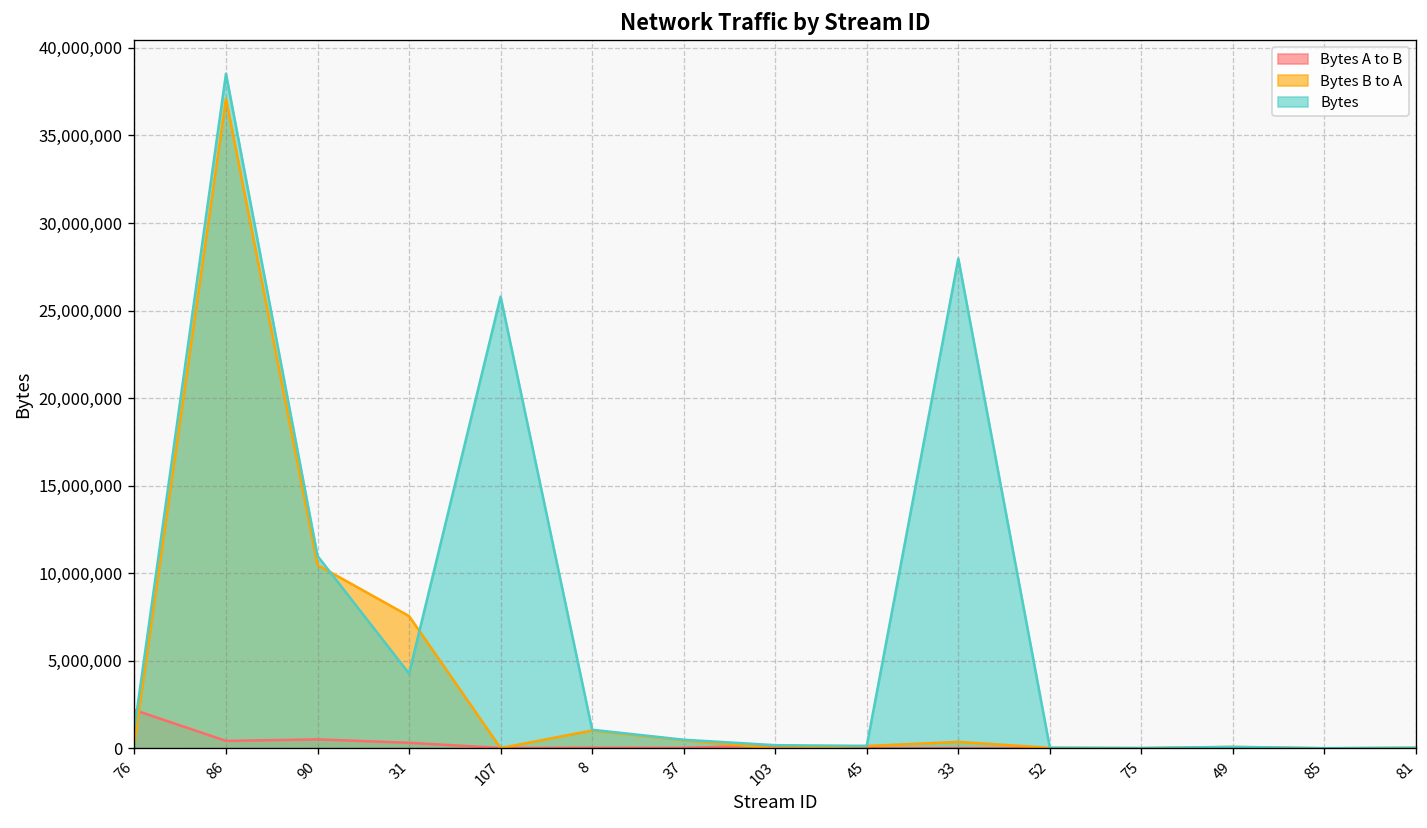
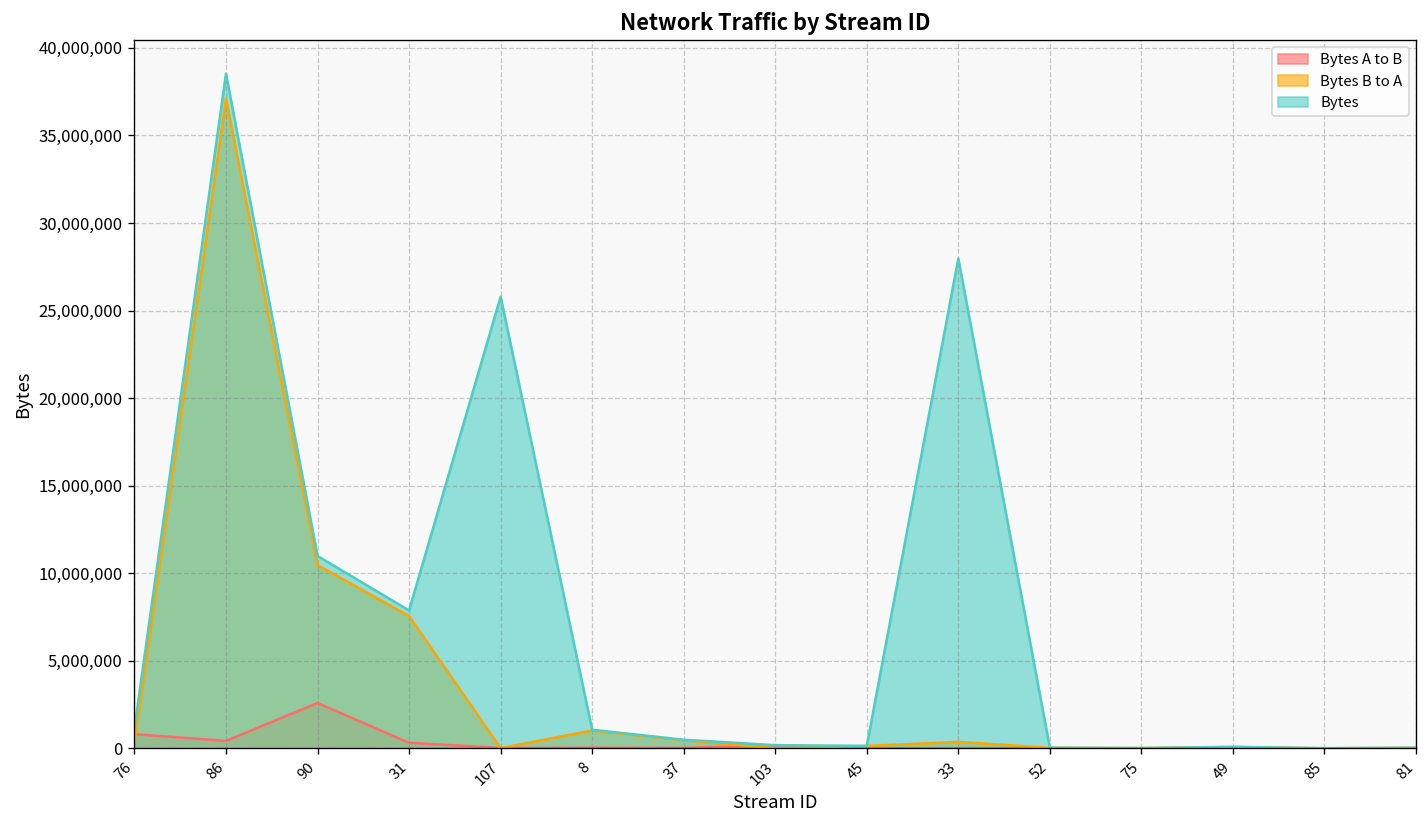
Bytes A to B, 76: 2,200,000 -> 800,000
Bytes A to B, 90: 500,000 -> 2,600,000
Bytes, 31: 4,300,000 -> 7,900,000
